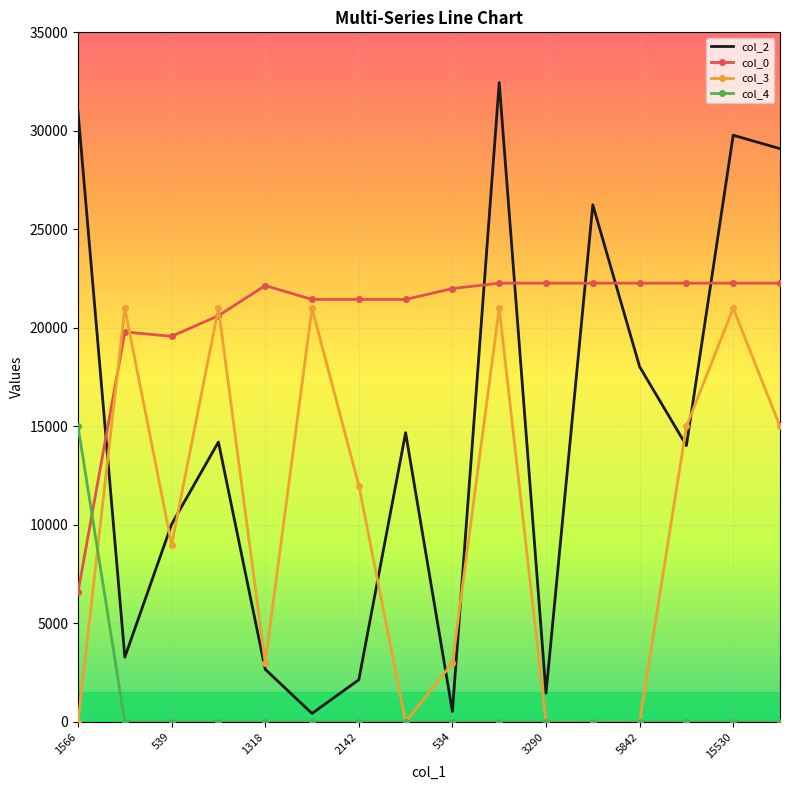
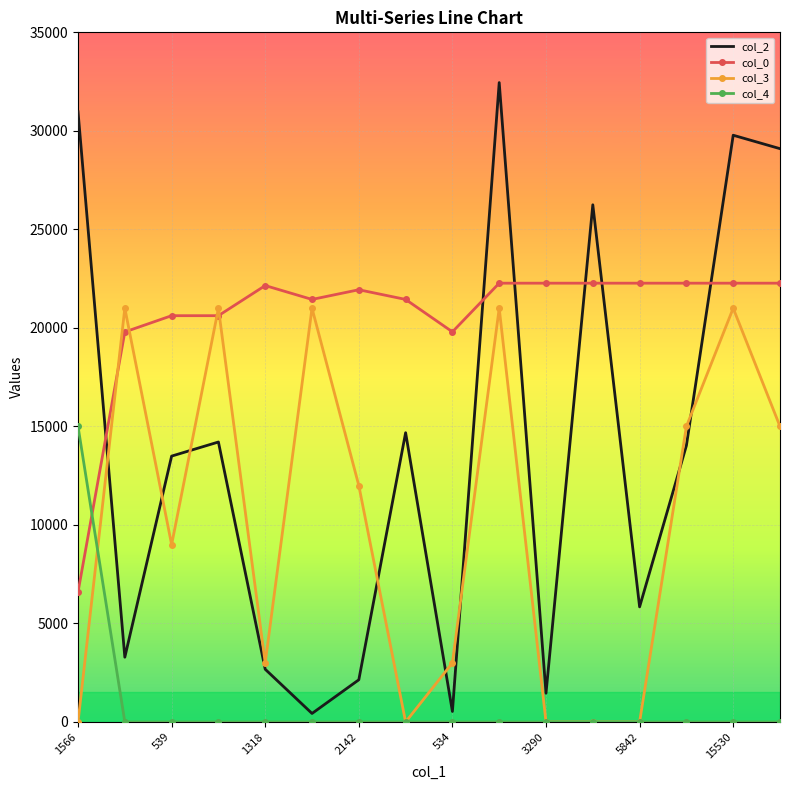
col_2, 539: 10000 -> 13500
col_0, 539: 19600 -> 20600
col_0, 2142: 21400 -> 21900
col_0, 534: 22000 -> 19800
col_2, 5842: 18000 -> 5800
